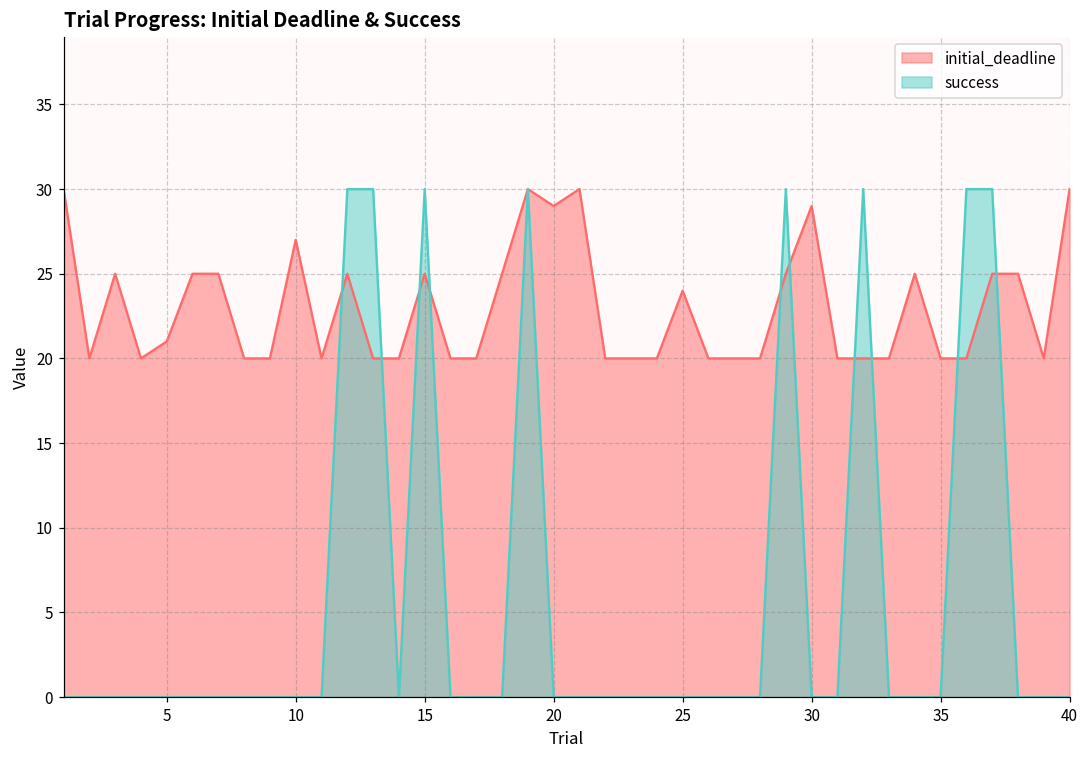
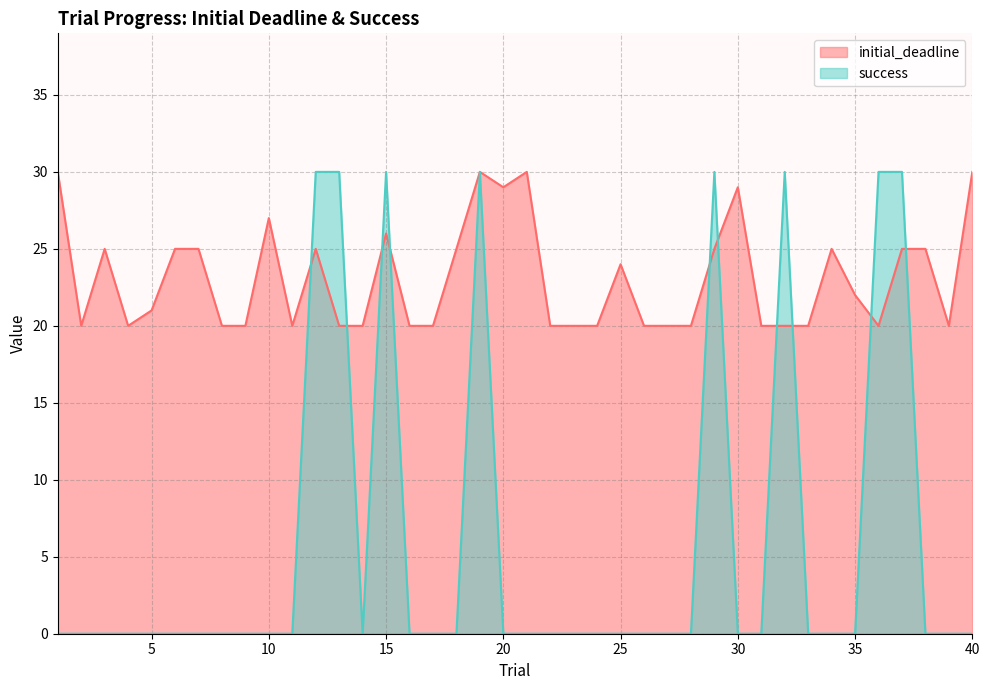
initial_deadline, 15: 25 -> 26
initial_deadline, 35: 20 -> 22
